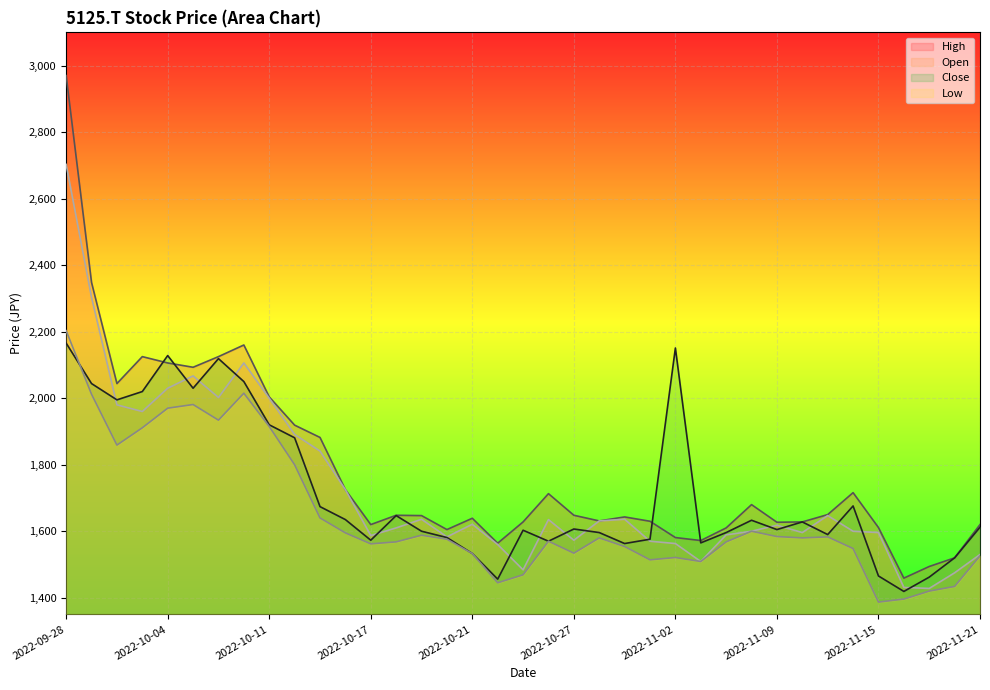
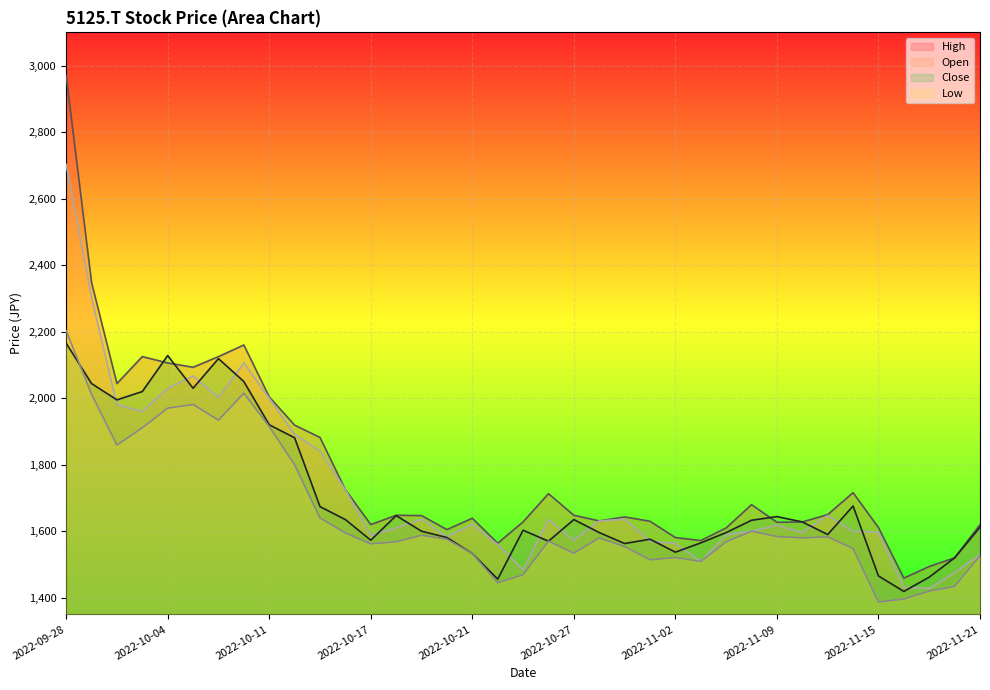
Close, 2022-10-27: 1,610 -> 1,640
Close, 2022-11-02: 2,150 -> 1,540
Close, 2022-11-09: 1,610 -> 1,640
